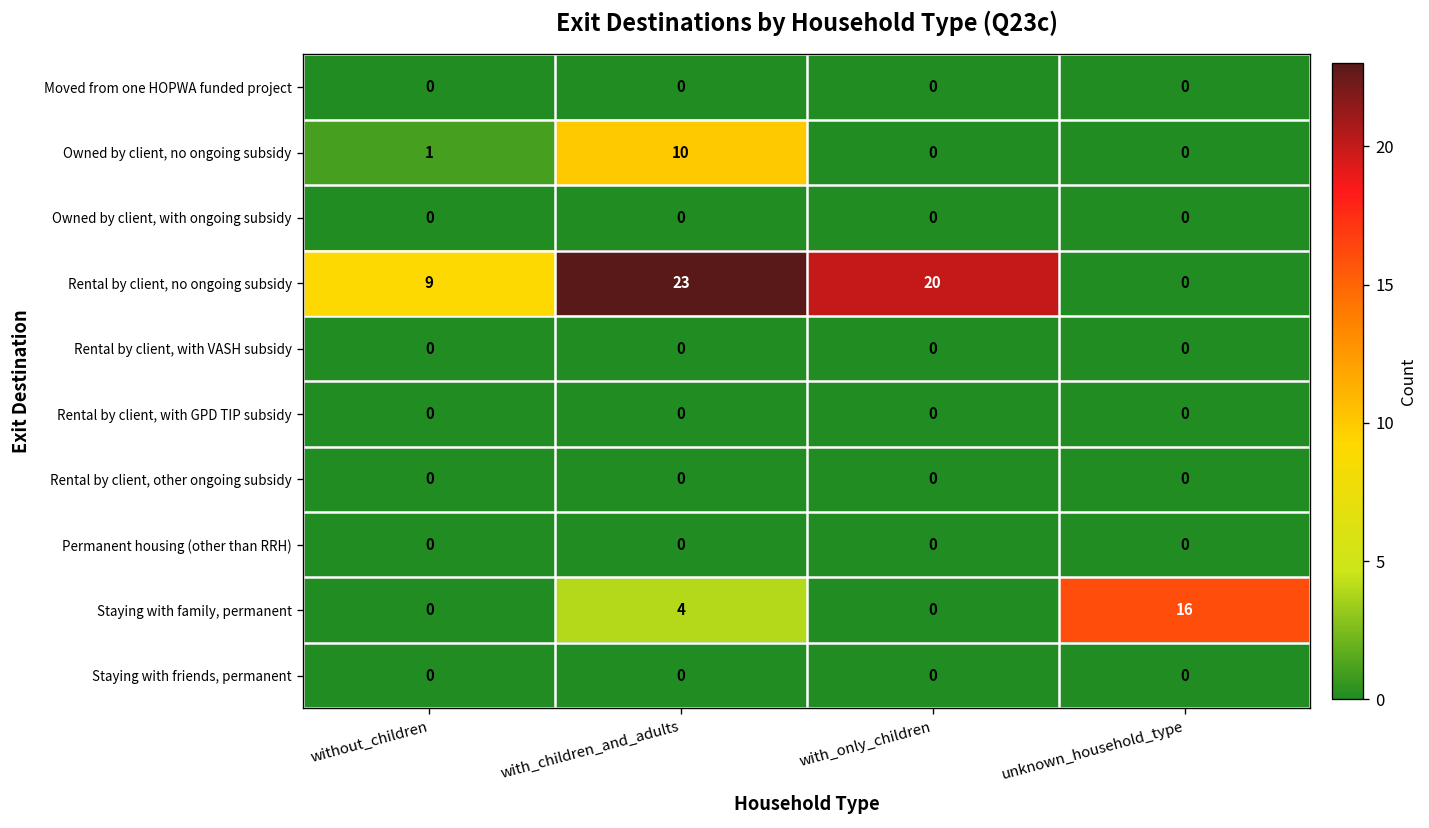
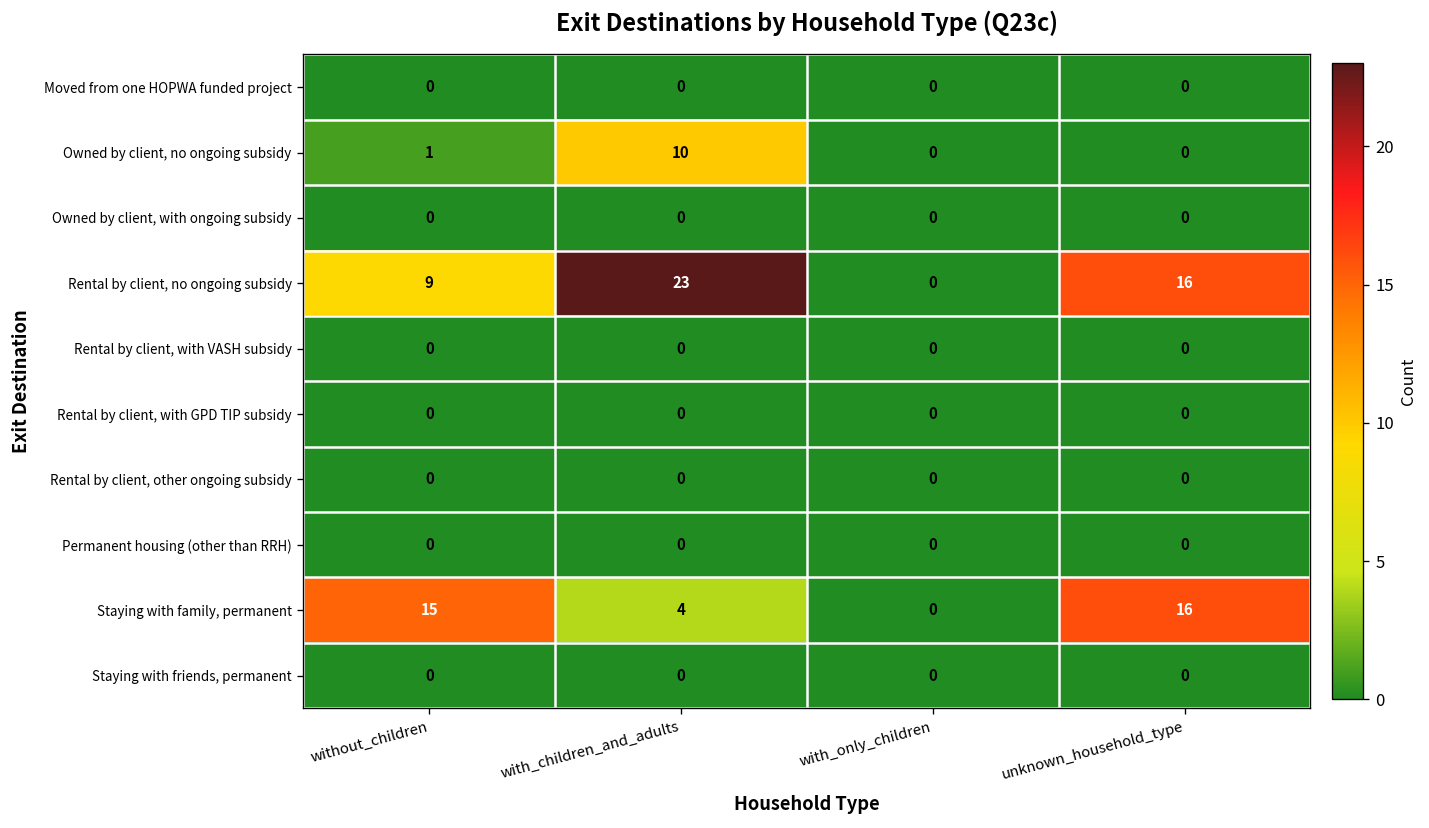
Rental by client, no ongoing subsidy, with_only_children: 20 -> 0
Rental by client, no ongoing subsidy, unknown_household_type: 0 -> 16
Staying with family, permanent, without_children: 0 -> 15
